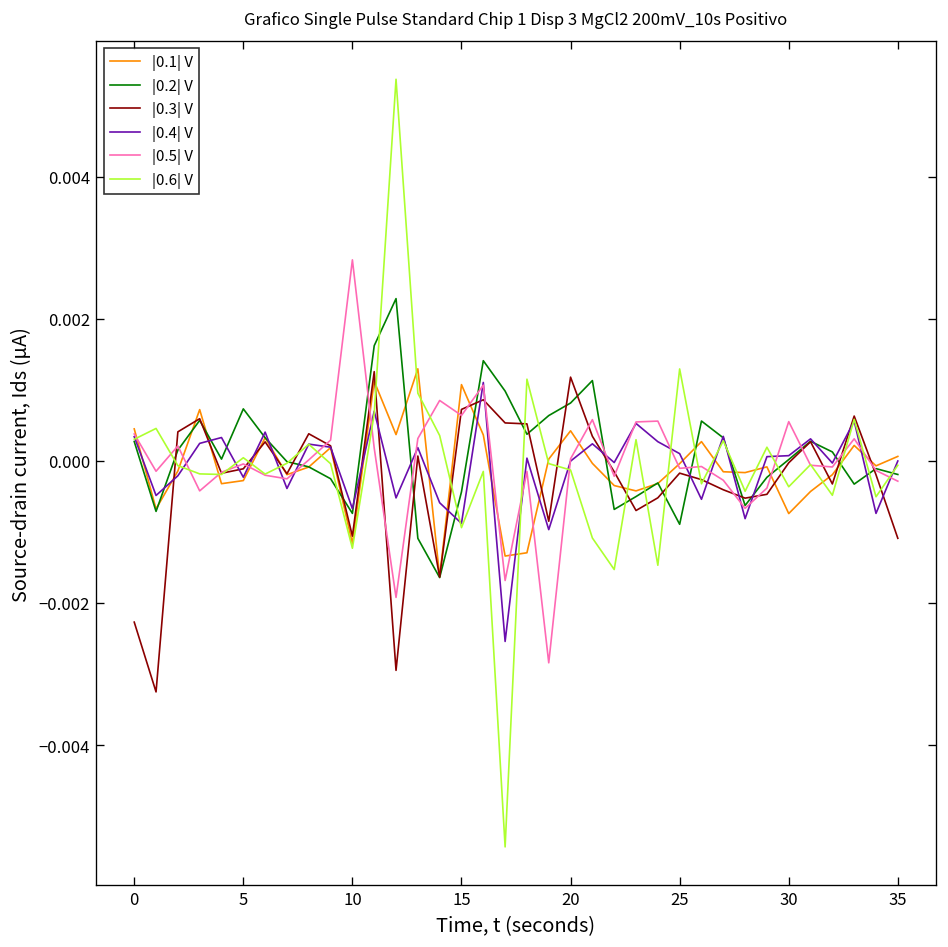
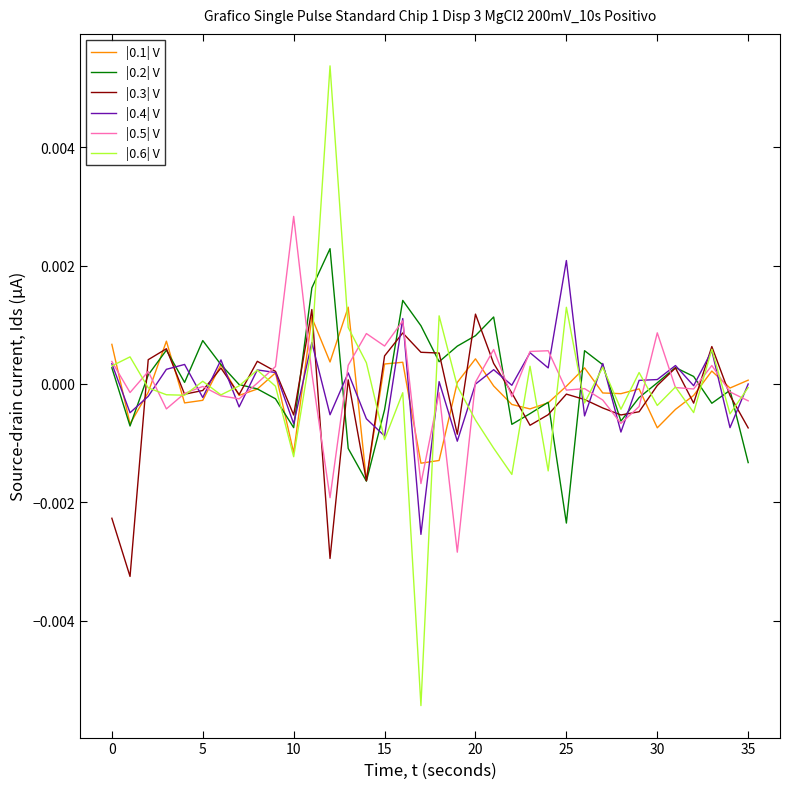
|0.1| V, 0: 0.0005 -> 0.0007
|0.3| V, 10: -0.0011 -> -0.0005
|0.1| V, 15: 0.0011 -> 0.0003
|0.3| V, 15: 0.0007 -> 0.0005
|0.6| V, 20: -0.0001 -> -0.0006
|0.2| V, 25: -0.0009 -> -0.0024
|0.4| V, 25: 0.0001 -> 0.0021
|0.5| V, 30: 0.0006 -> 0.0009
|0.2| V, 35: -0.0002 -> -0.0013
|0.3| V, 35: -0.0011 -> -0.0007
